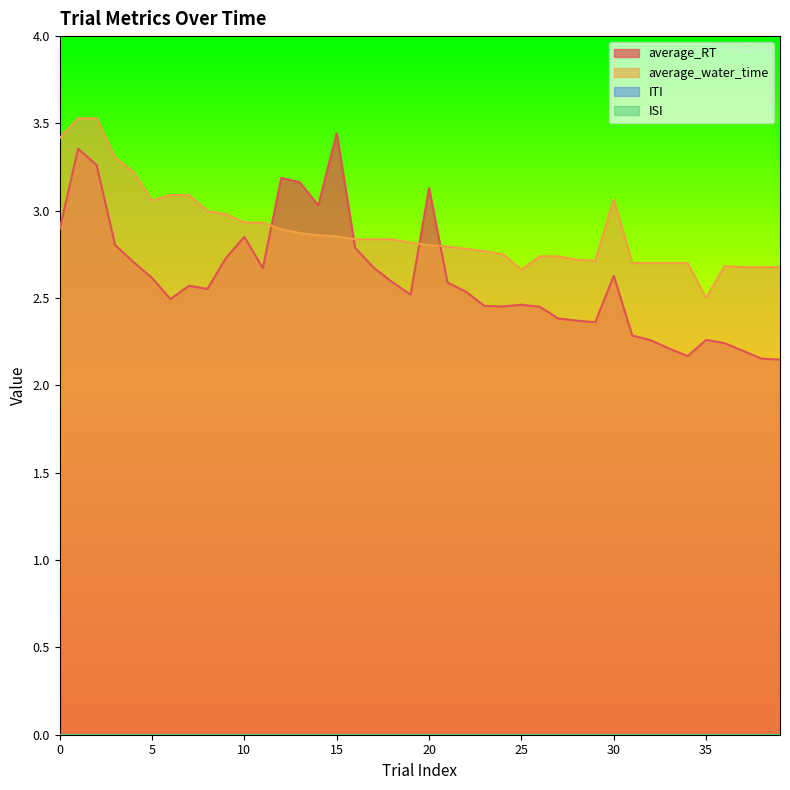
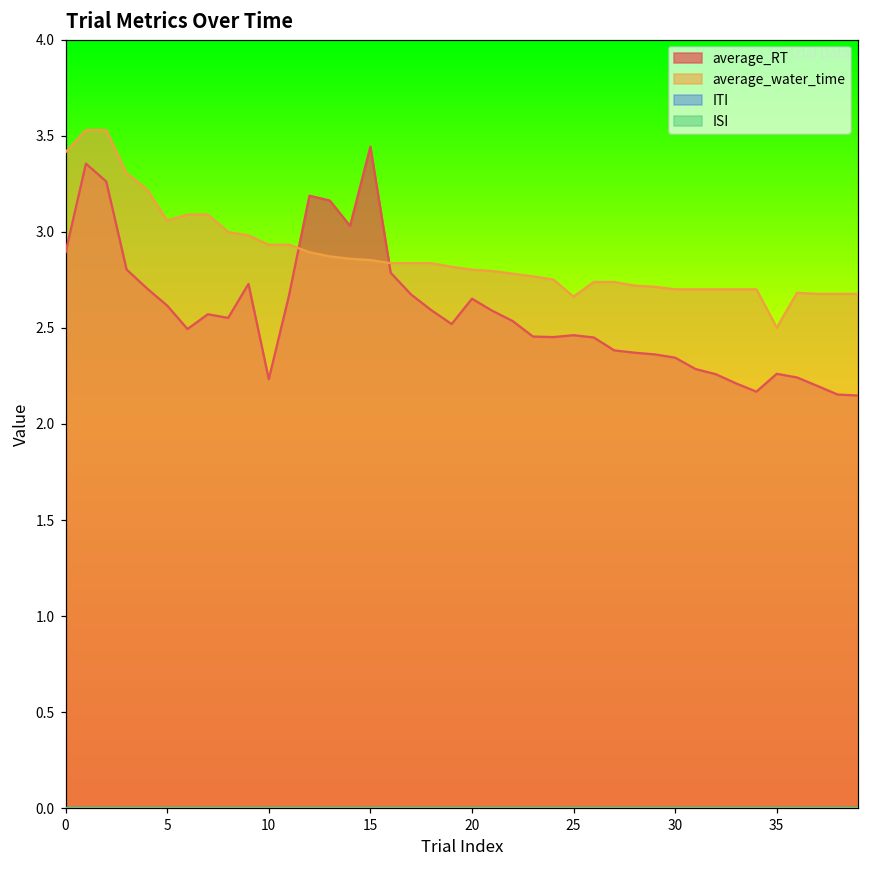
average_RT, 10: 2.85 -> 2.23
average_RT, 20: 3.13 -> 2.65
average_RT, 30: 2.63 -> 2.35
average_water_time, 30: 3.07 -> 2.70
